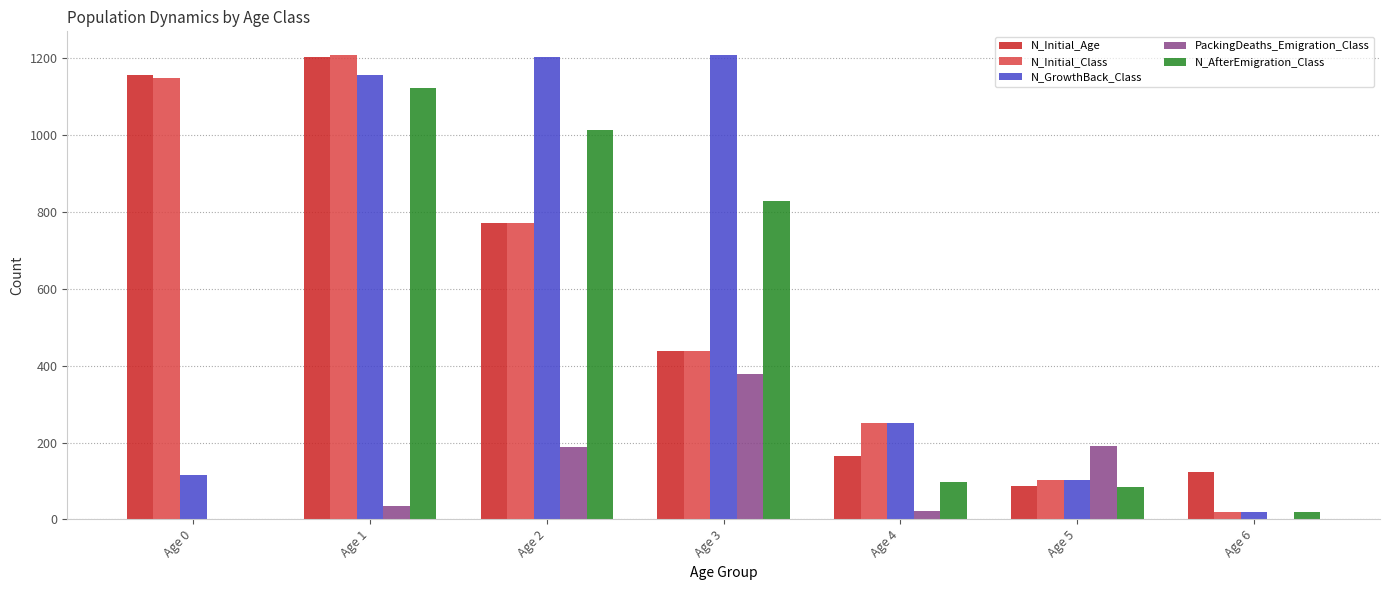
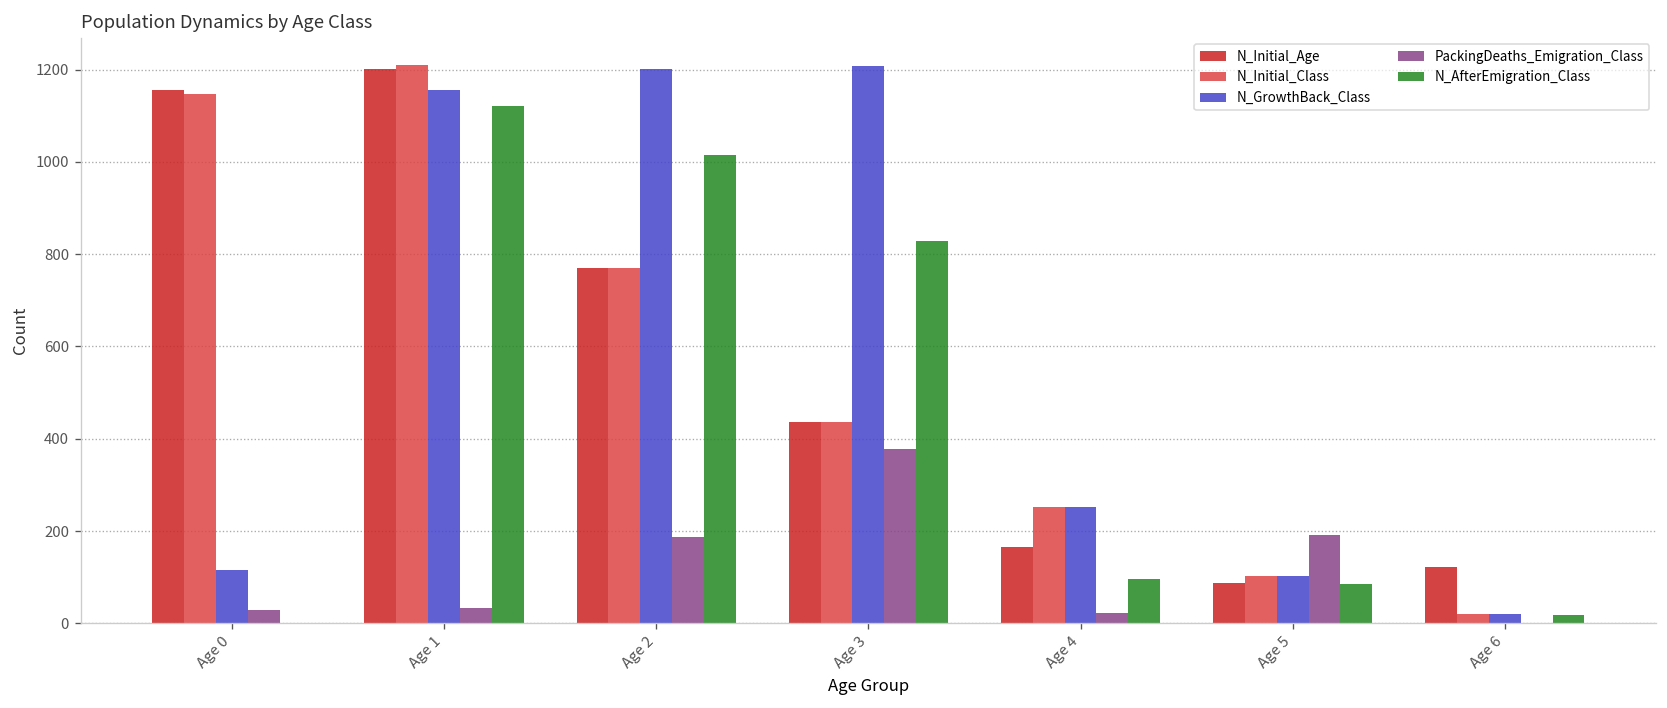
PackingDeaths_Emigration_Class, Age 0: 0 -> 30
